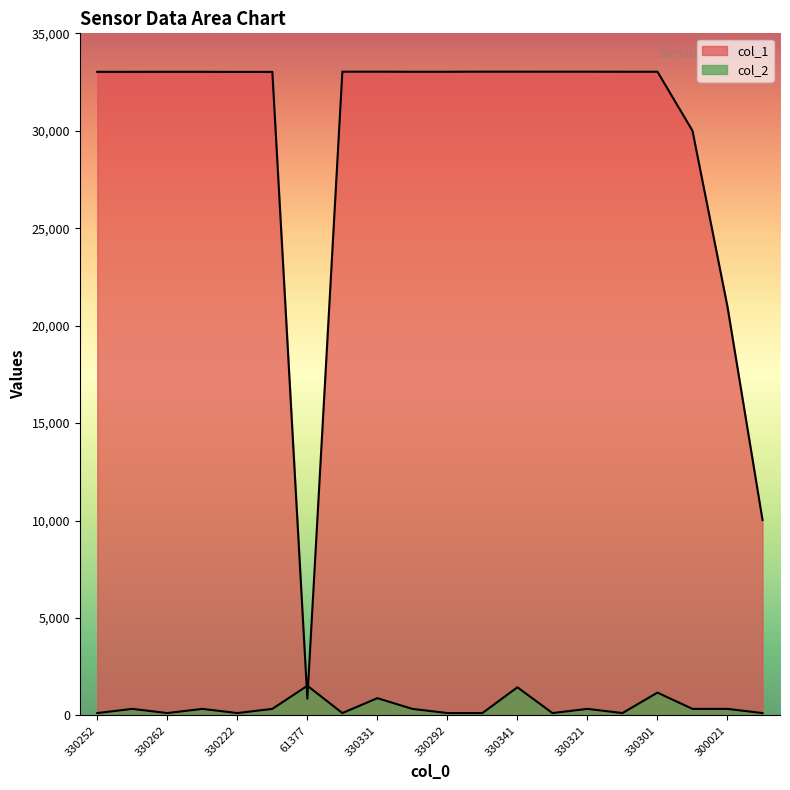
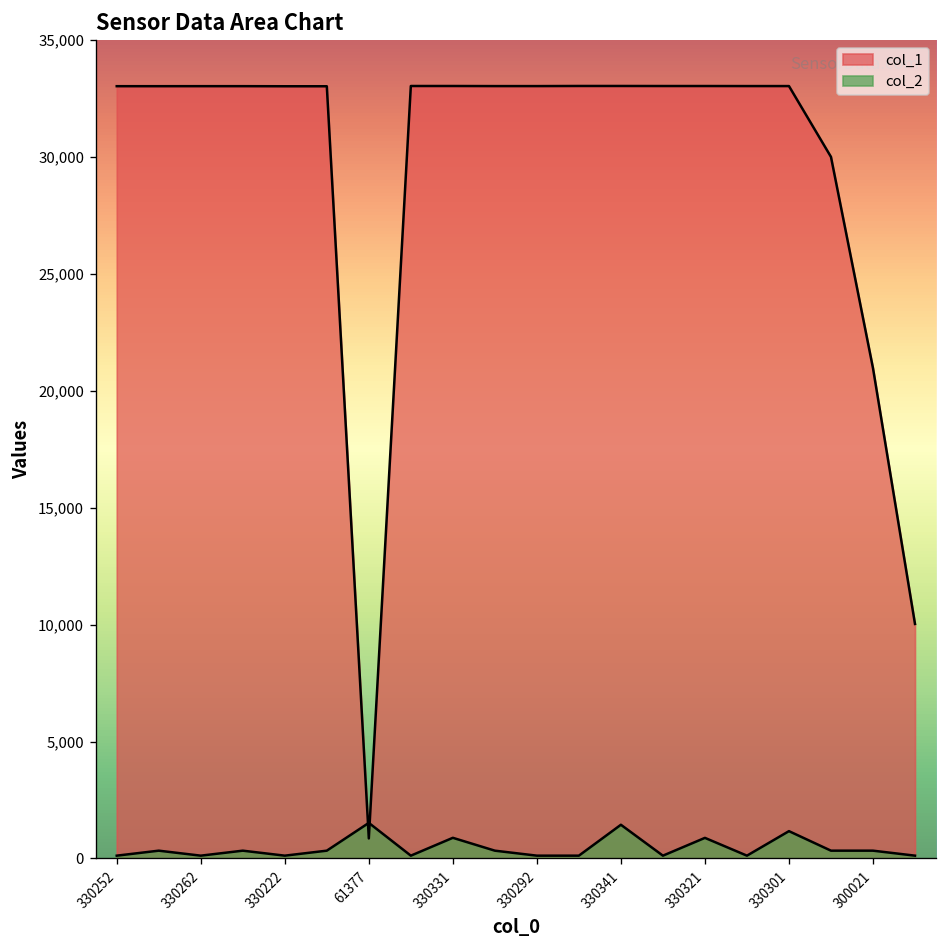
col_2, 330321: 300 -> 900
